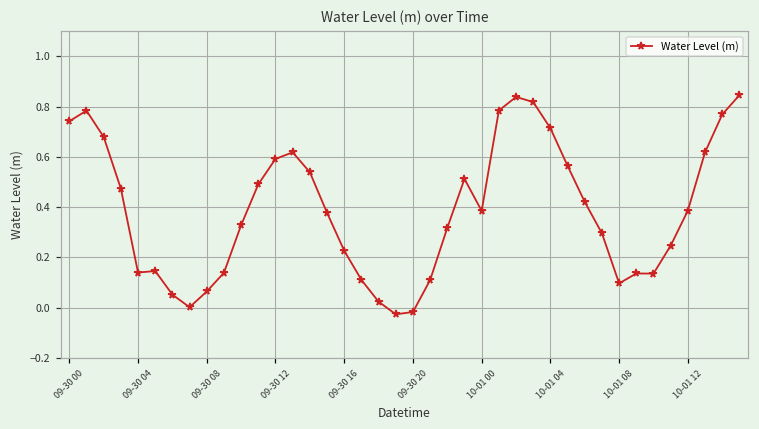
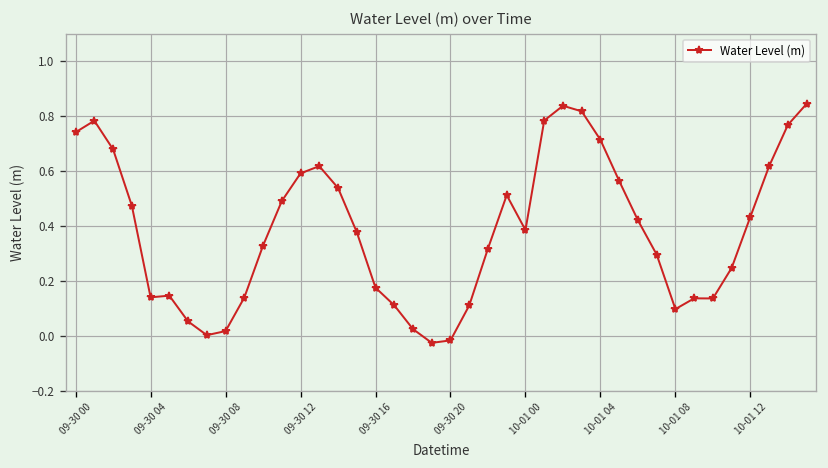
09-30 08: 0.06 -> 0.02
09-30 16: 0.23 -> 0.18
10-01 12: 0.39 -> 0.43
